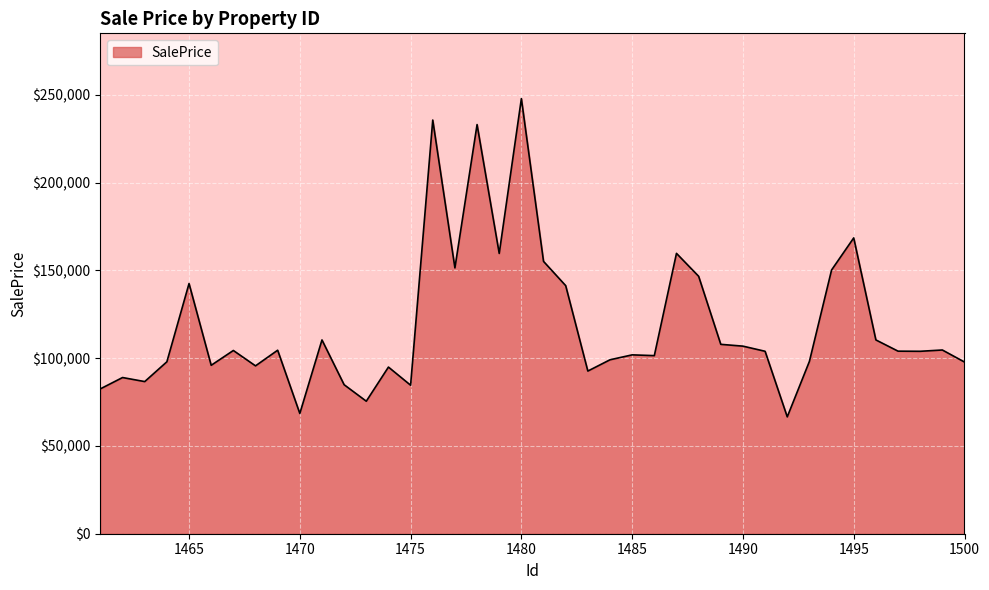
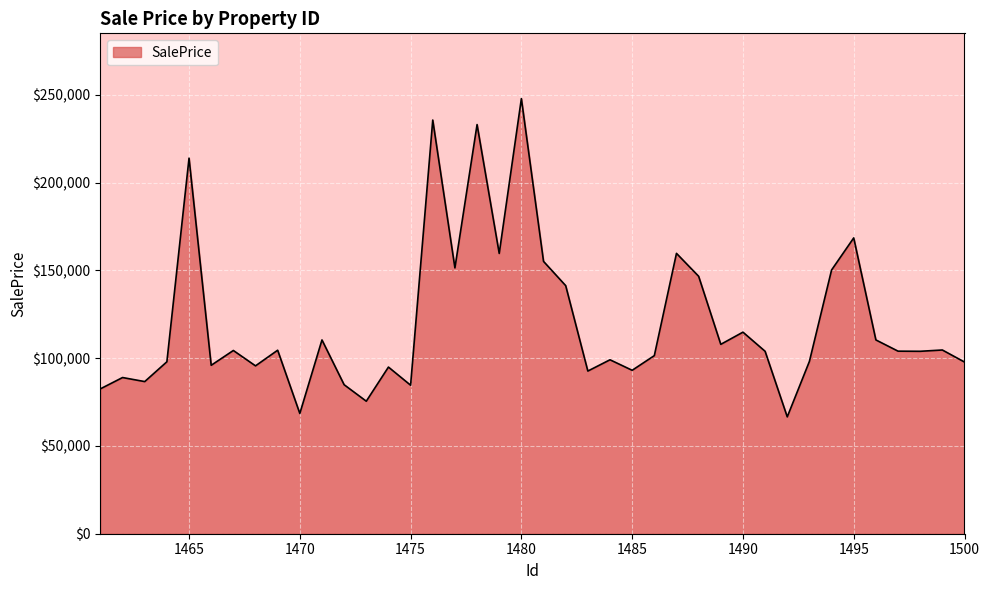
1465: $143,000 -> $214,000
1485: $102,000 -> $93,000
1490: $107,000 -> $115,000
